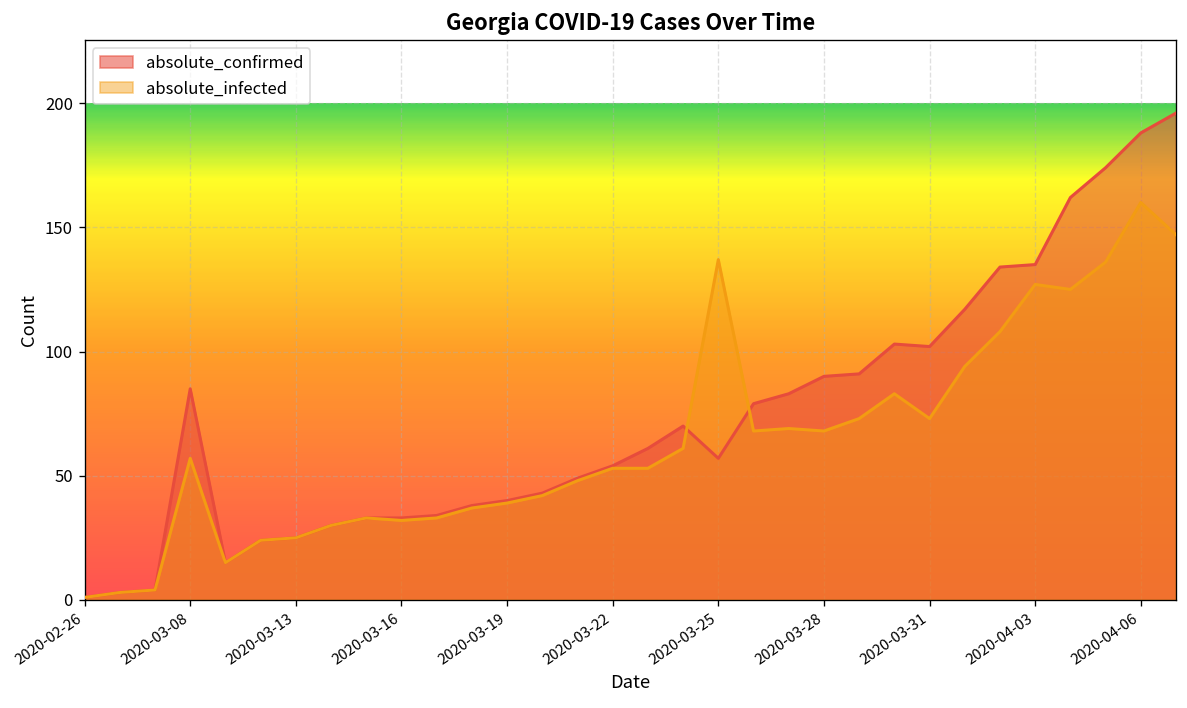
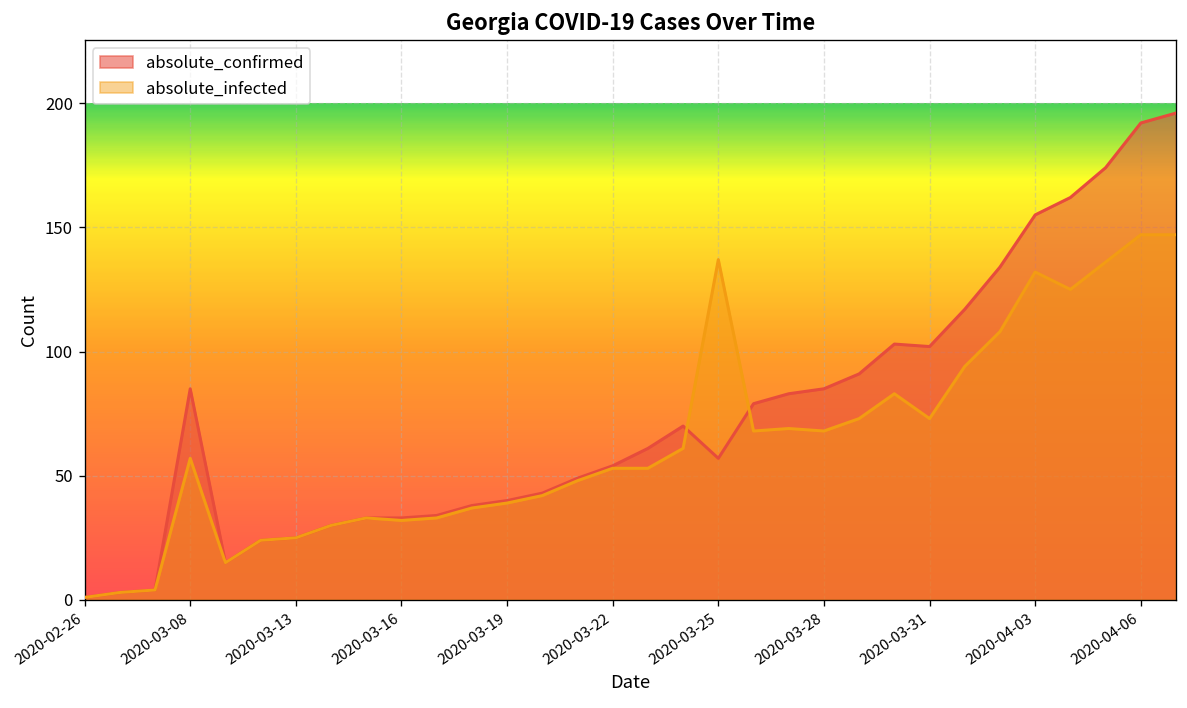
absolute_confirmed, 2020-03-28: 90 -> 85
absolute_confirmed, 2020-04-03: 135 -> 155
absolute_infected, 2020-04-03: 127 -> 132
absolute_confirmed, 2020-04-06: 188 -> 192
absolute_infected, 2020-04-06: 160 -> 147
